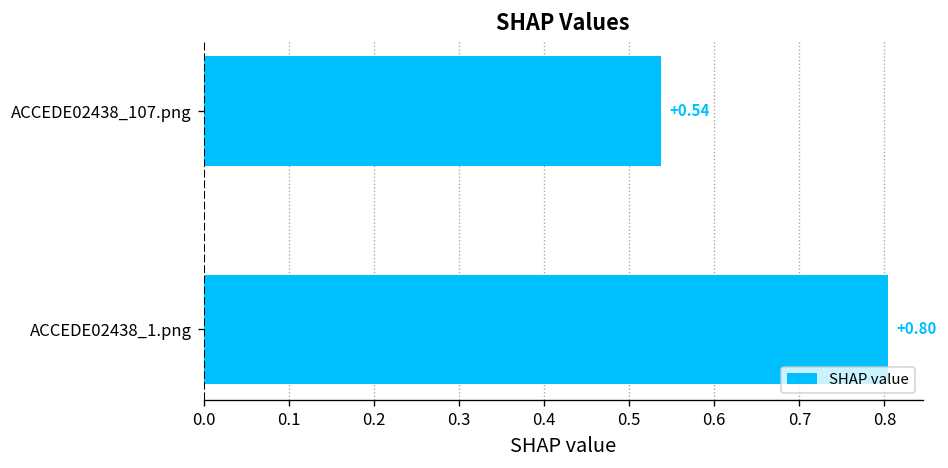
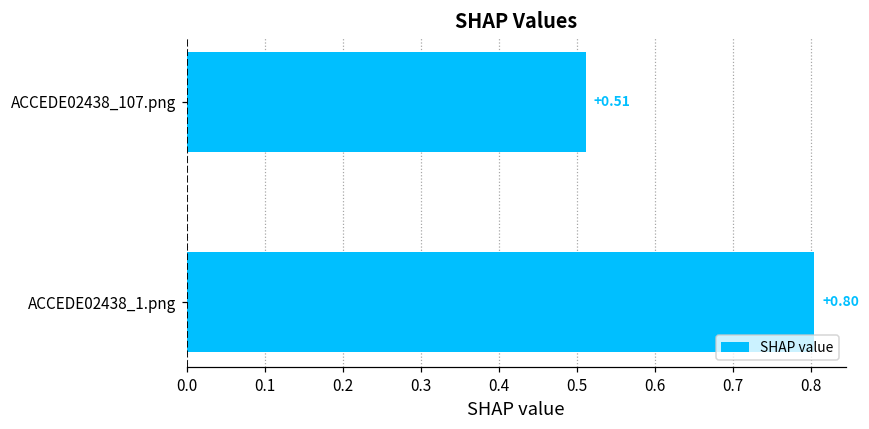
ACCEDE02438_107.png: +0.54 -> +0.51
